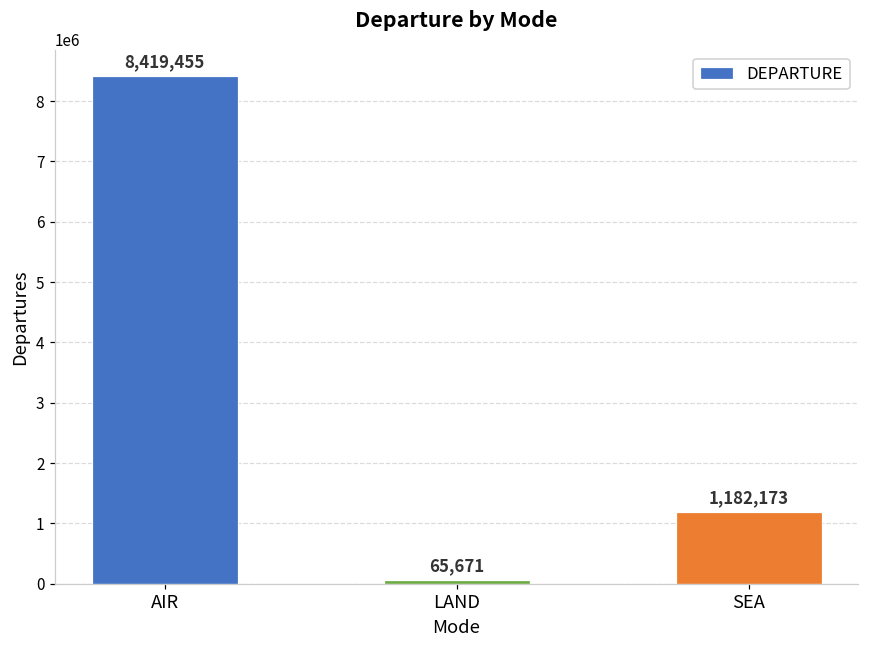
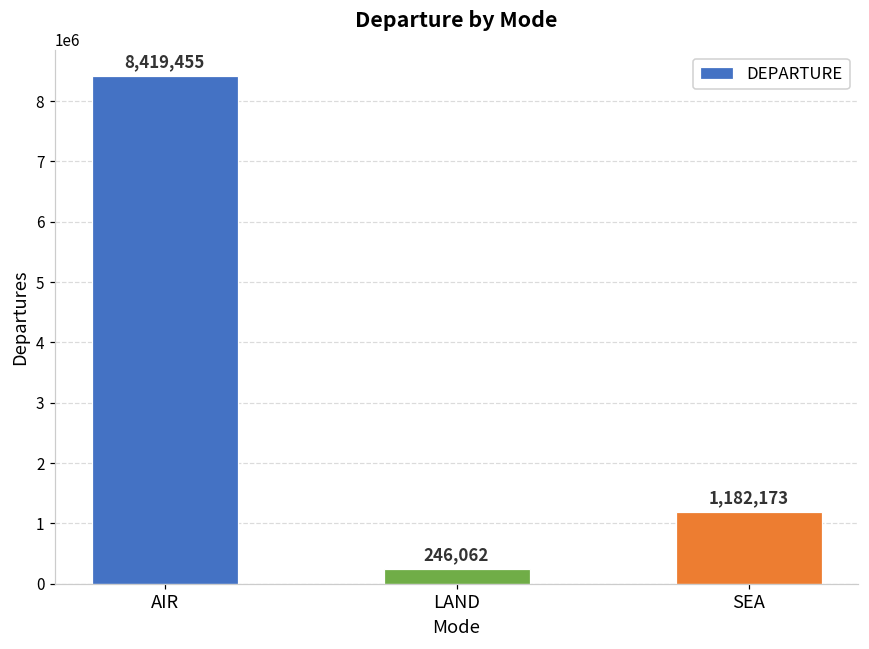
LAND: 65,671 -> 246,062
